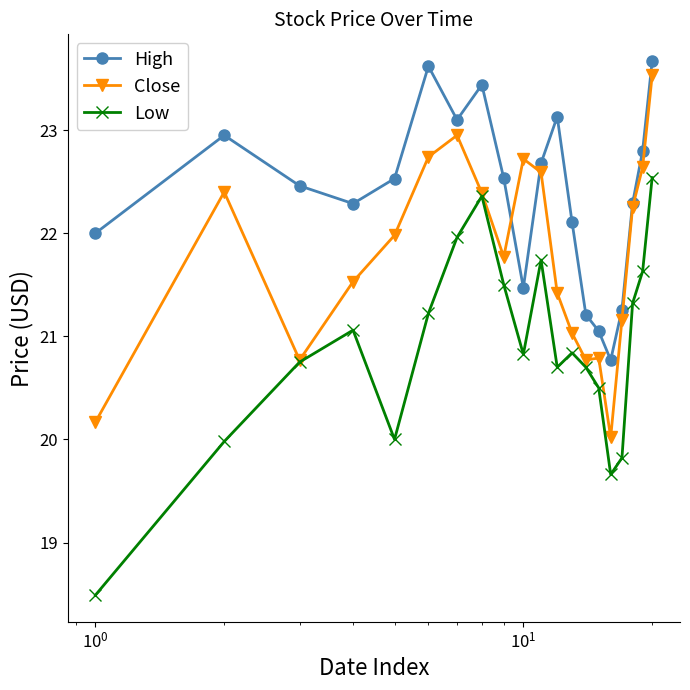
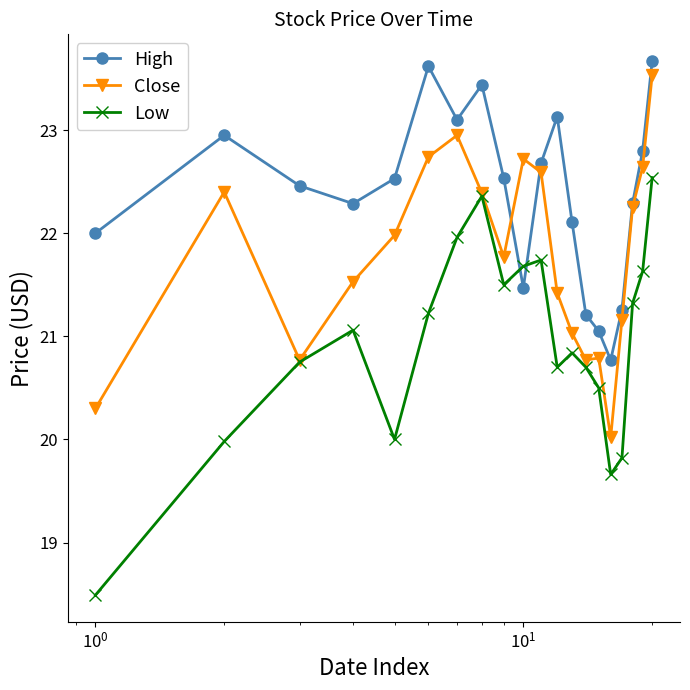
Close, 10^0: 20.17 -> 20.30
Low, 10^1: 20.83 -> 21.68
